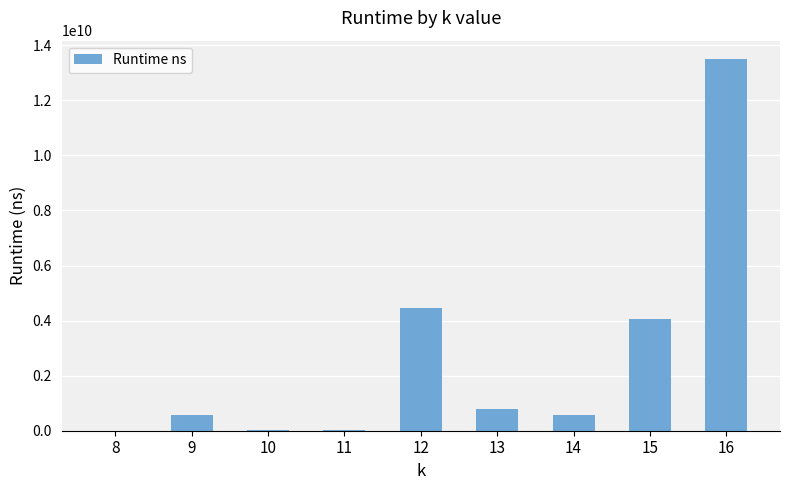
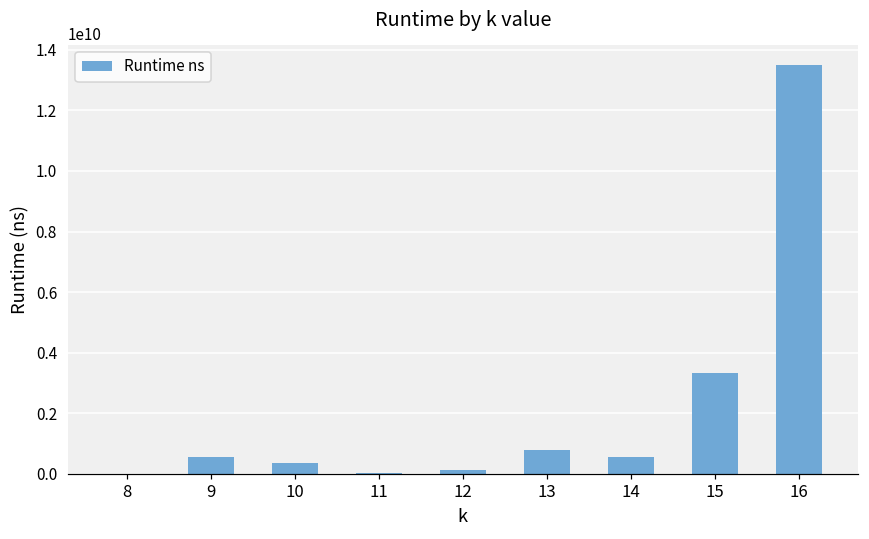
10: 0 -> 400000000
12: 4500000000 -> 100000000
15: 4000000000 -> 3300000000
